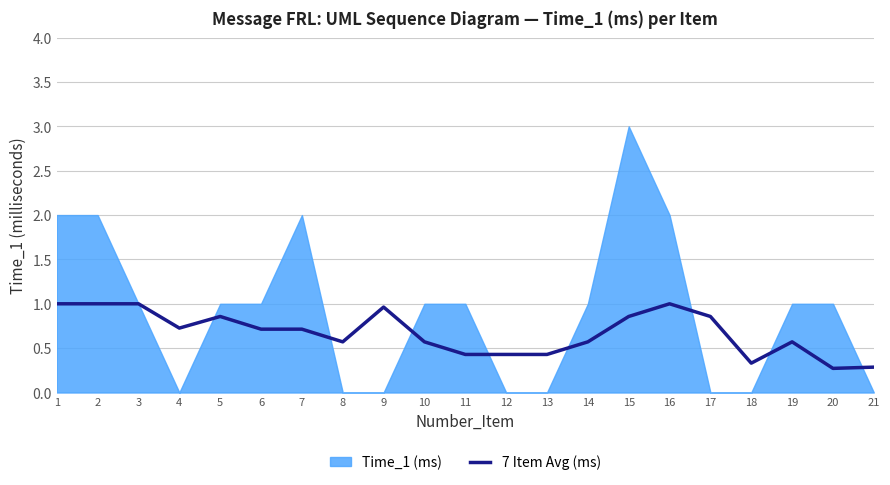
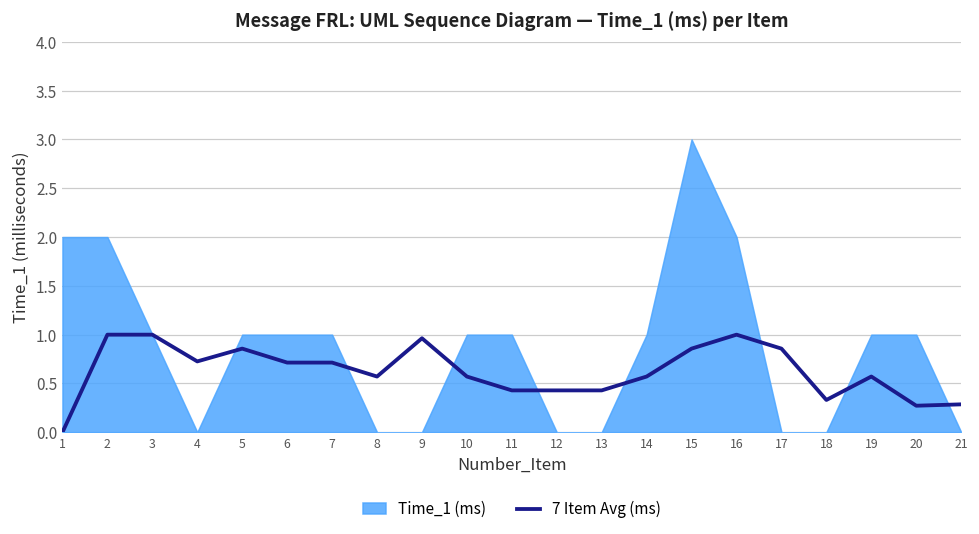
7 Item Avg (ms), 1: 1 -> 0
Time_1 (ms), 7: 2 -> 1
